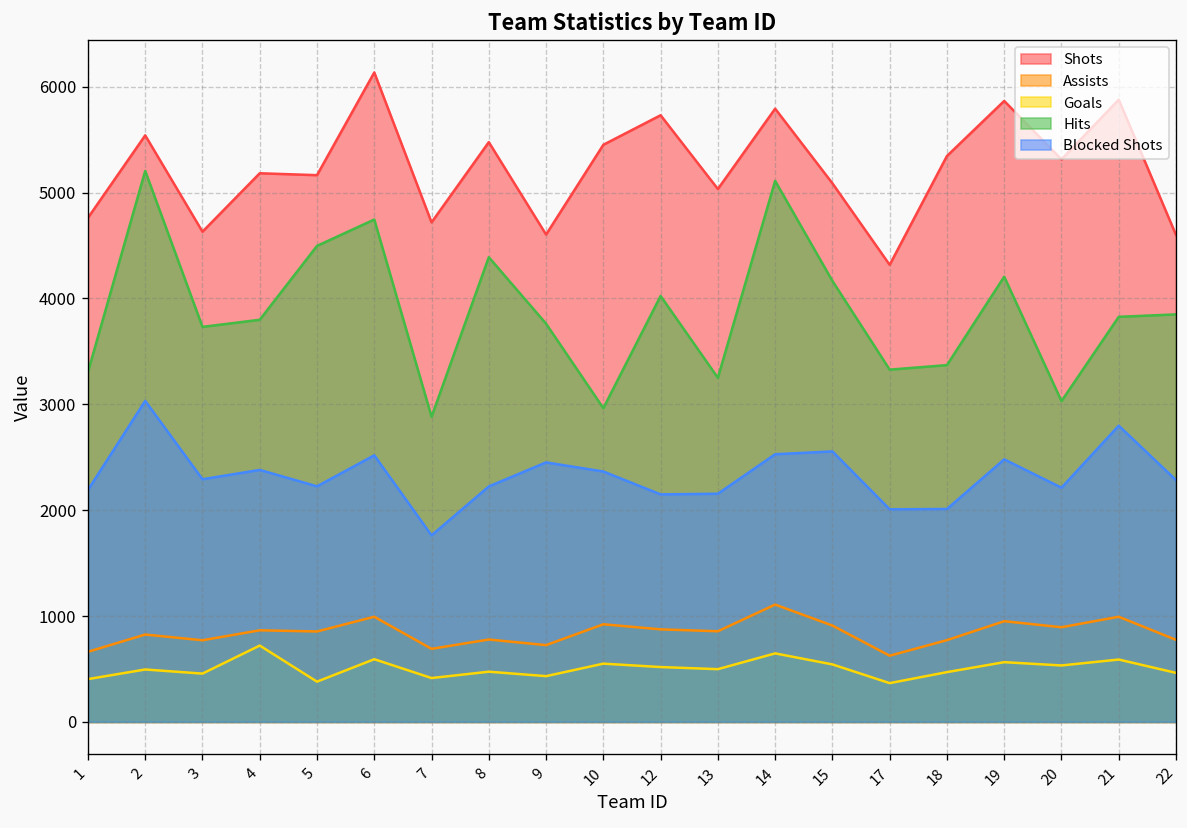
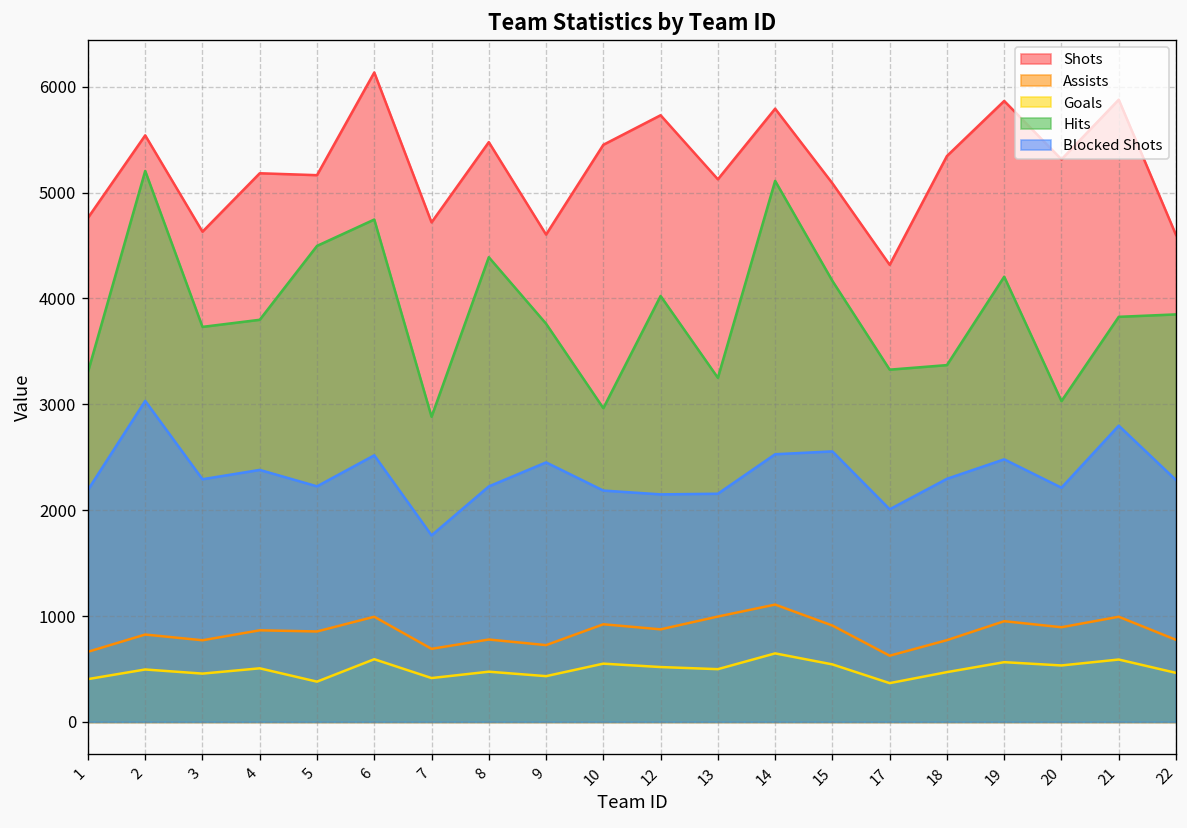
Goals, 4: 700 -> 500
Blocked Shots, 10: 2400 -> 2200
Shots, 13: 5000 -> 5100
Assists, 13: 900 -> 1000
Blocked Shots, 18: 2000 -> 2300
